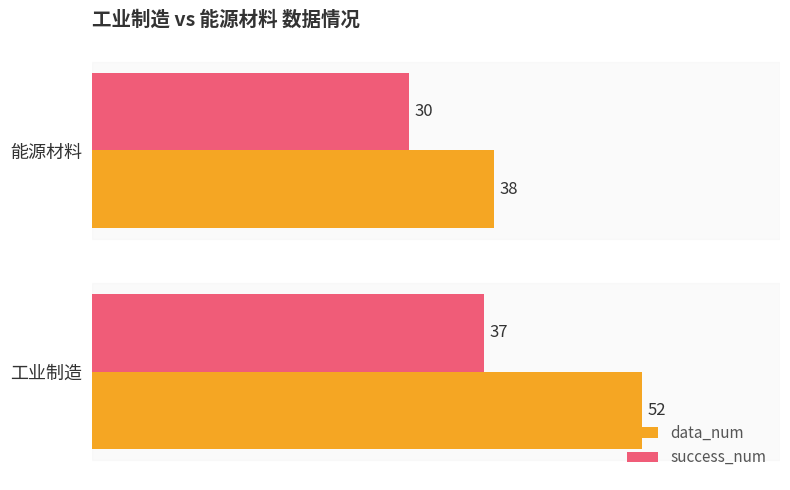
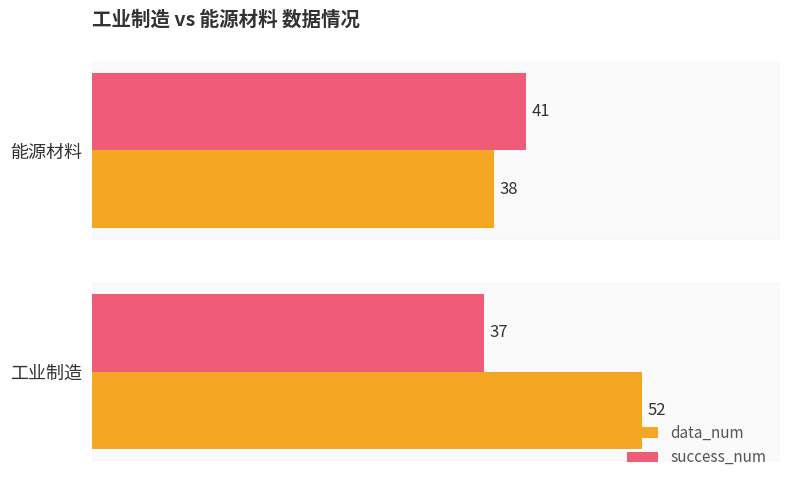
success_num, 能源材料: 30 -> 41
